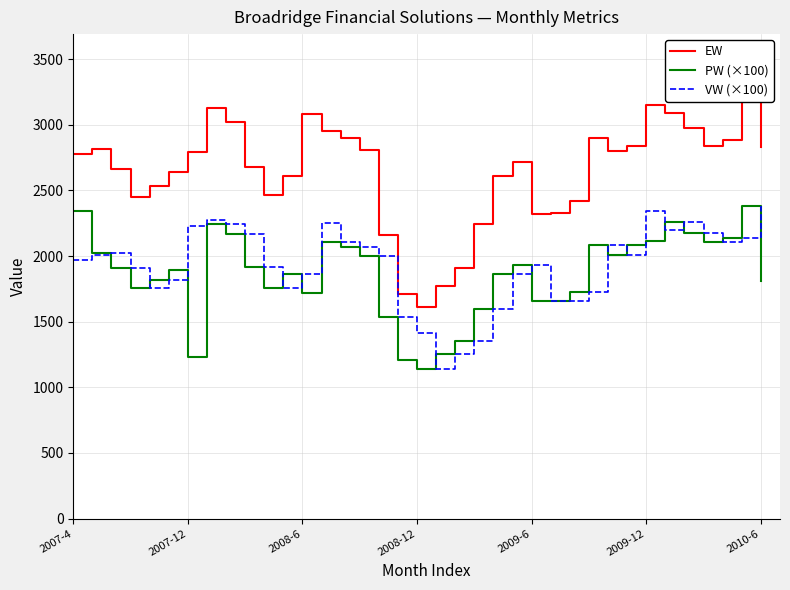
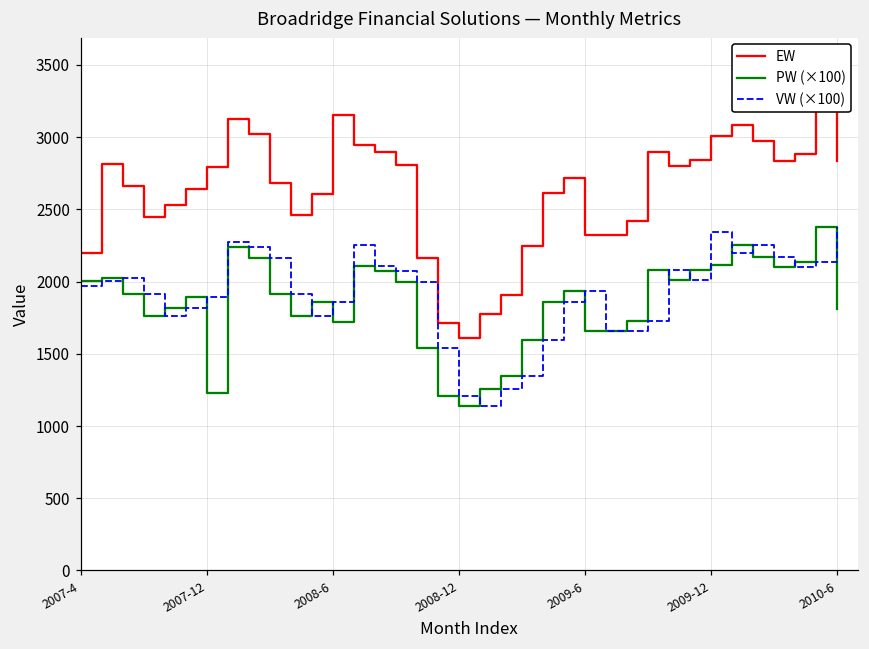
EW, 2007-4: 2780 -> 2200
PW (×100), 2007-4: 2340 -> 2000
VW (×100), 2007-12: 2230 -> 1900
EW, 2008-6: 3080 -> 3160
VW (×100), 2008-12: 1410 -> 1210
EW, 2009-12: 3150 -> 3010
